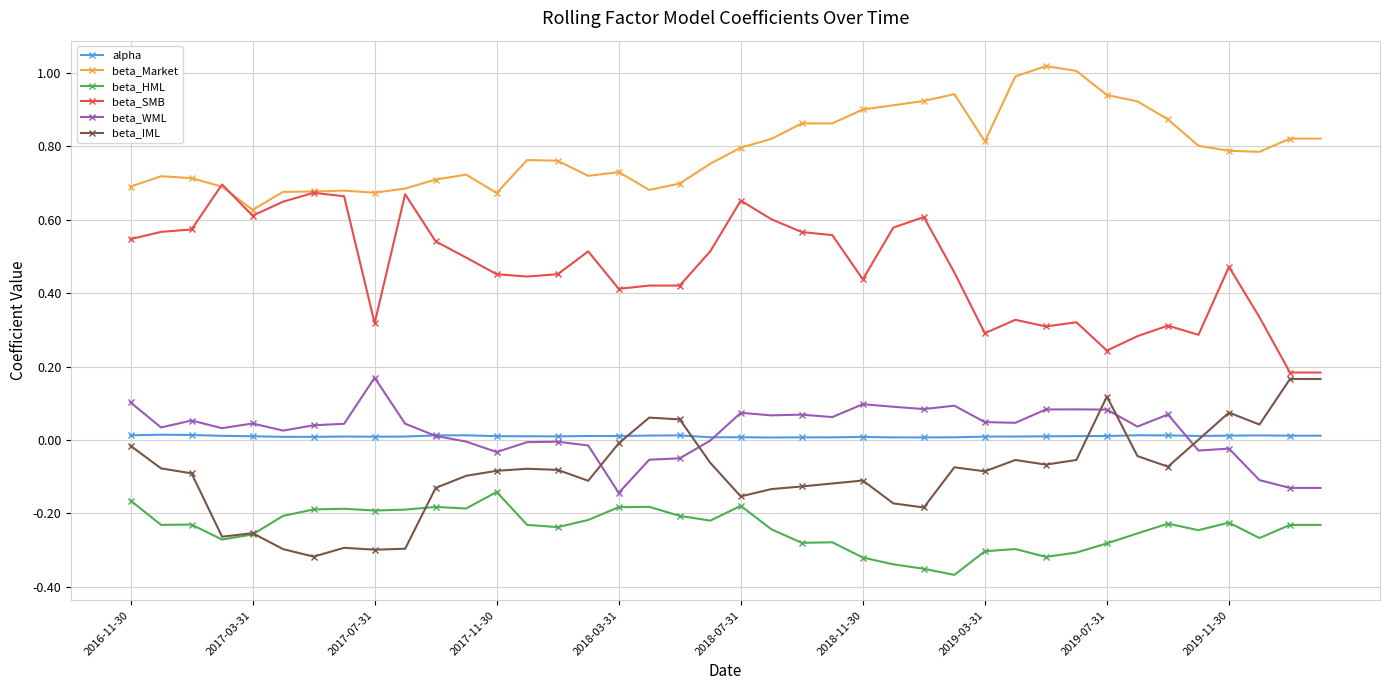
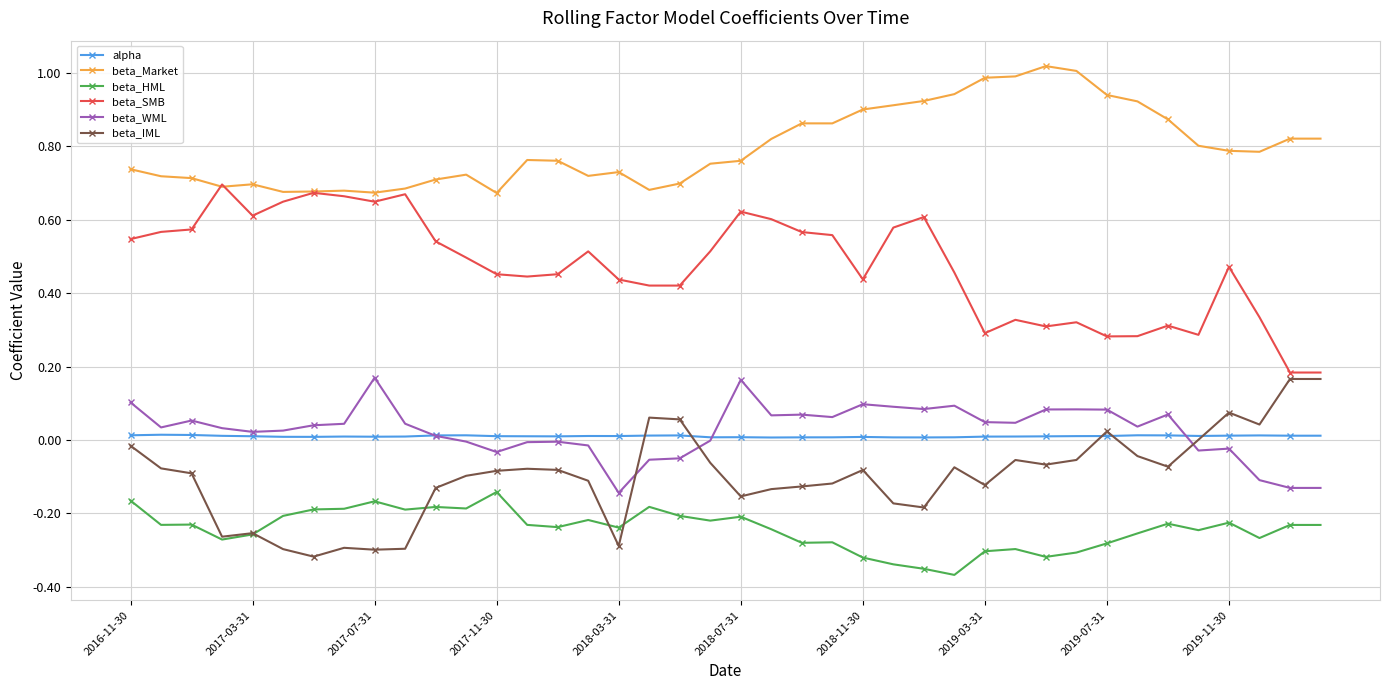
beta_Market, 2016-11-30: 0.69 -> 0.74
beta_Market, 2017-03-31: 0.63 -> 0.70
beta_WML, 2017-03-31: 0.04 -> 0.02
beta_HML, 2017-07-31: -0.19 -> -0.17
beta_SMB, 2017-07-31: 0.32 -> 0.65
beta_HML, 2018-03-31: -0.18 -> -0.24
beta_SMB, 2018-03-31: 0.41 -> 0.44
beta_IML, 2018-03-31: -0.01 -> -0.29
beta_Market, 2018-07-31: 0.80 -> 0.76
beta_HML, 2018-07-31: -0.18 -> -0.21
beta_SMB, 2018-07-31: 0.65 -> 0.62
beta_WML, 2018-07-31: 0.07 -> 0.16
beta_IML, 2018-11-30: -0.11 -> -0.08
beta_Market, 2019-03-31: 0.81 -> 0.99
beta_IML, 2019-03-31: -0.09 -> -0.12
beta_SMB, 2019-07-31: 0.24 -> 0.28
beta_IML, 2019-07-31: 0.12 -> 0.02
